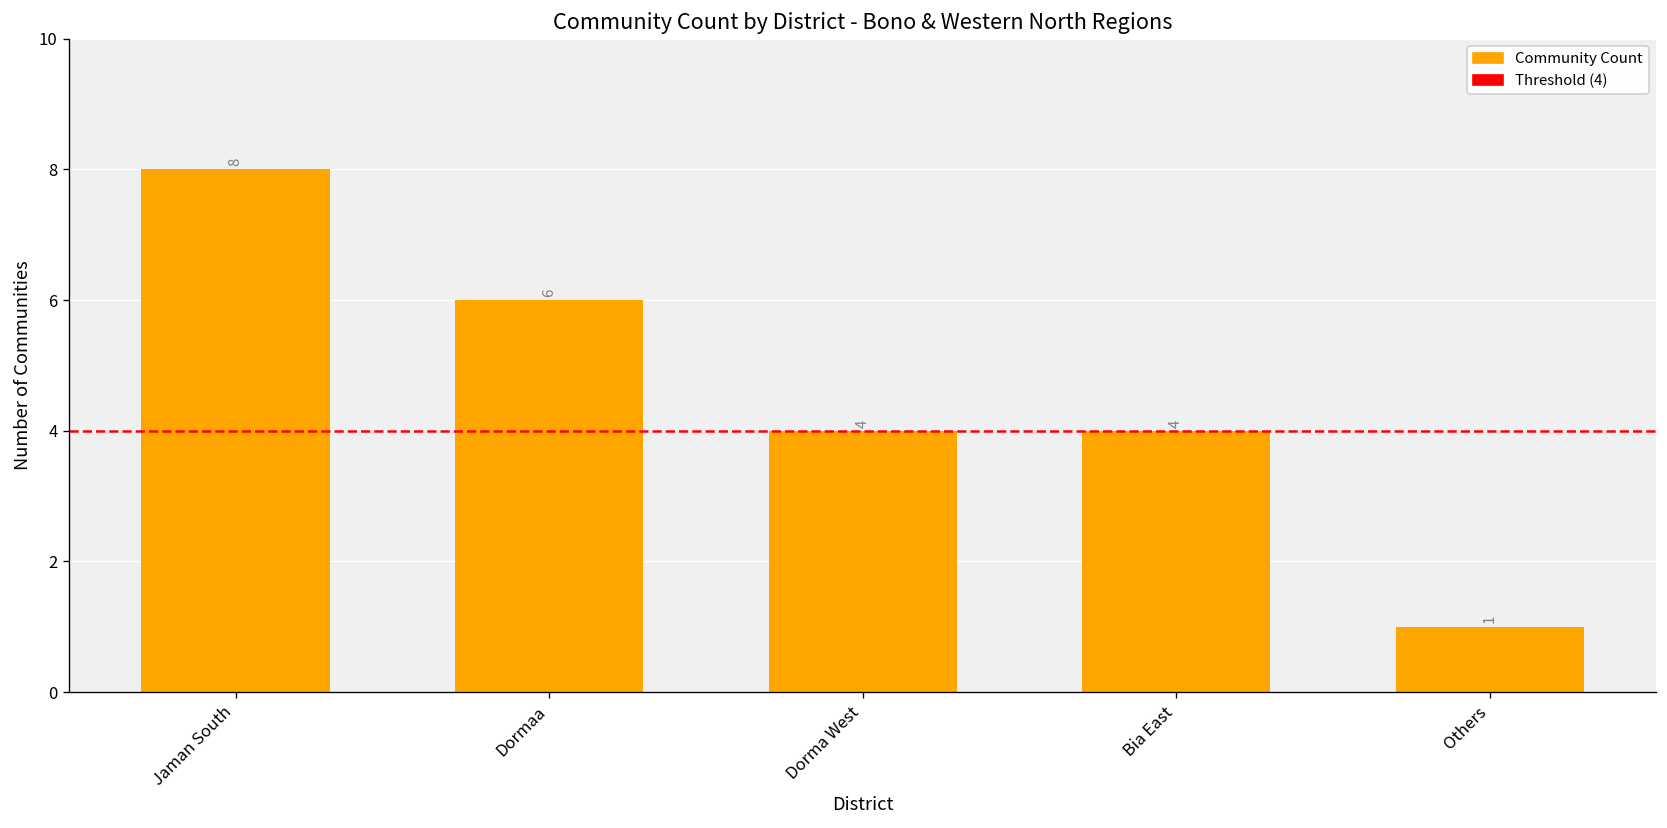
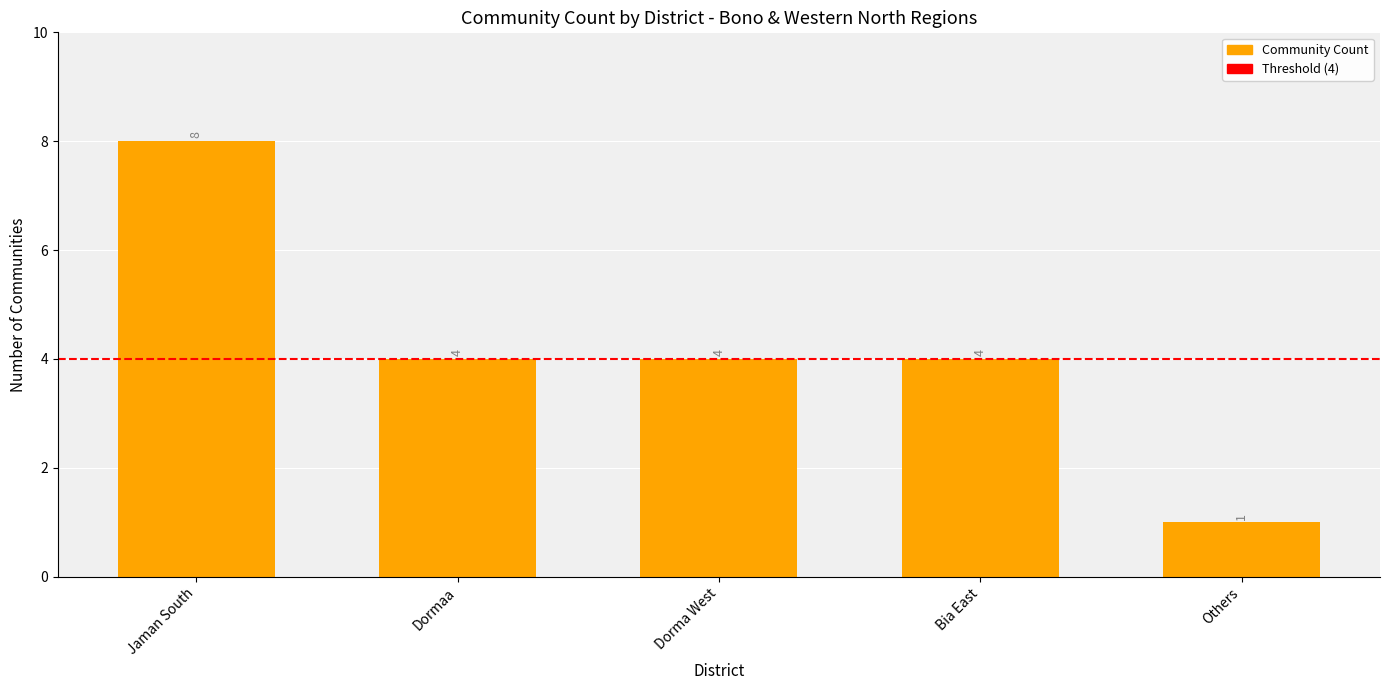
Dormaa: 6 -> 4
